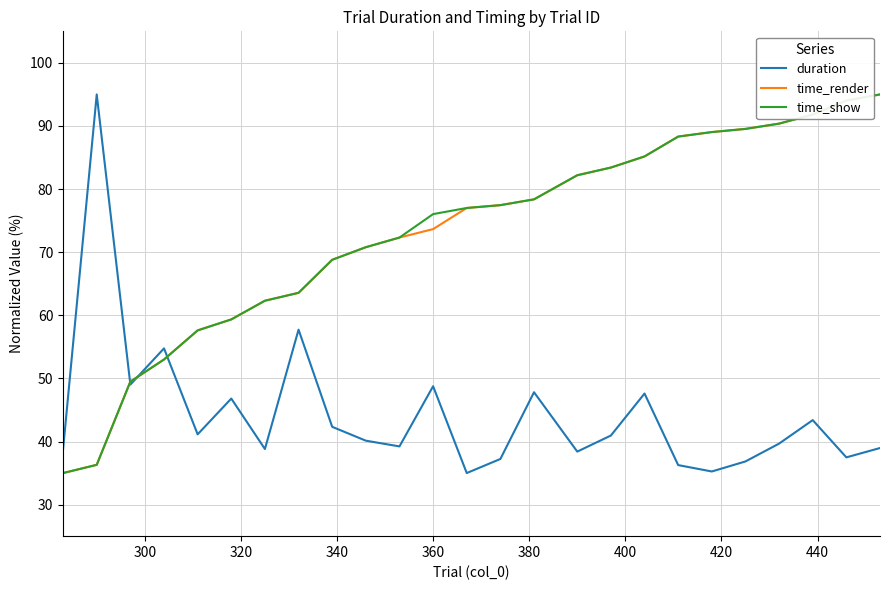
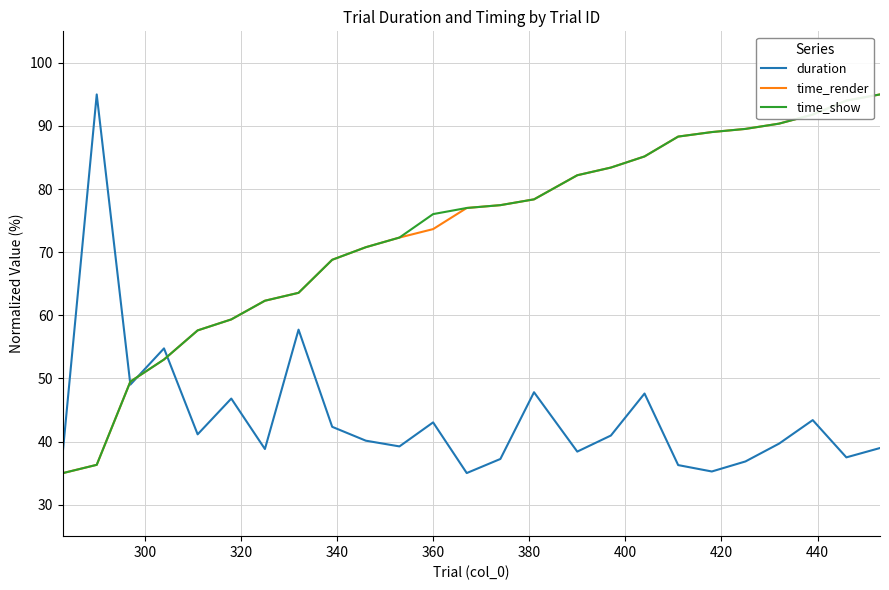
duration, 360: 49 -> 43
